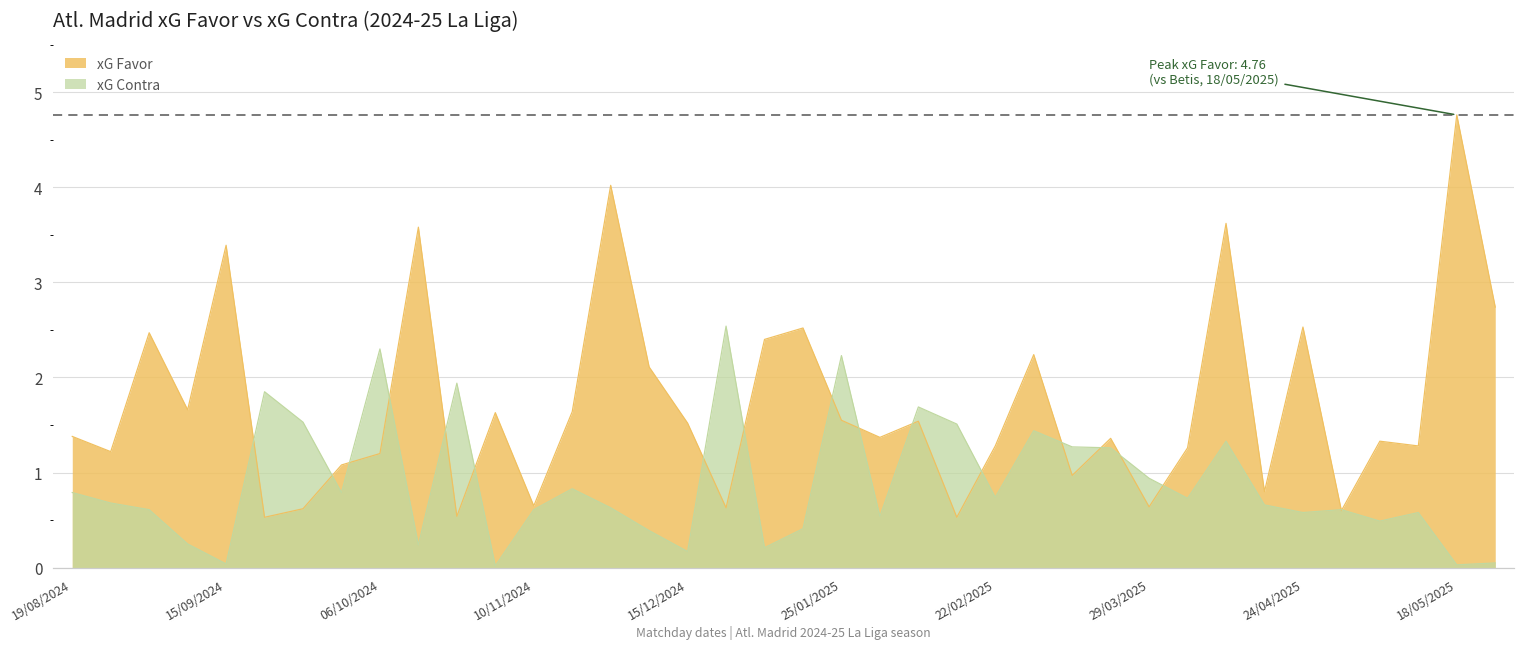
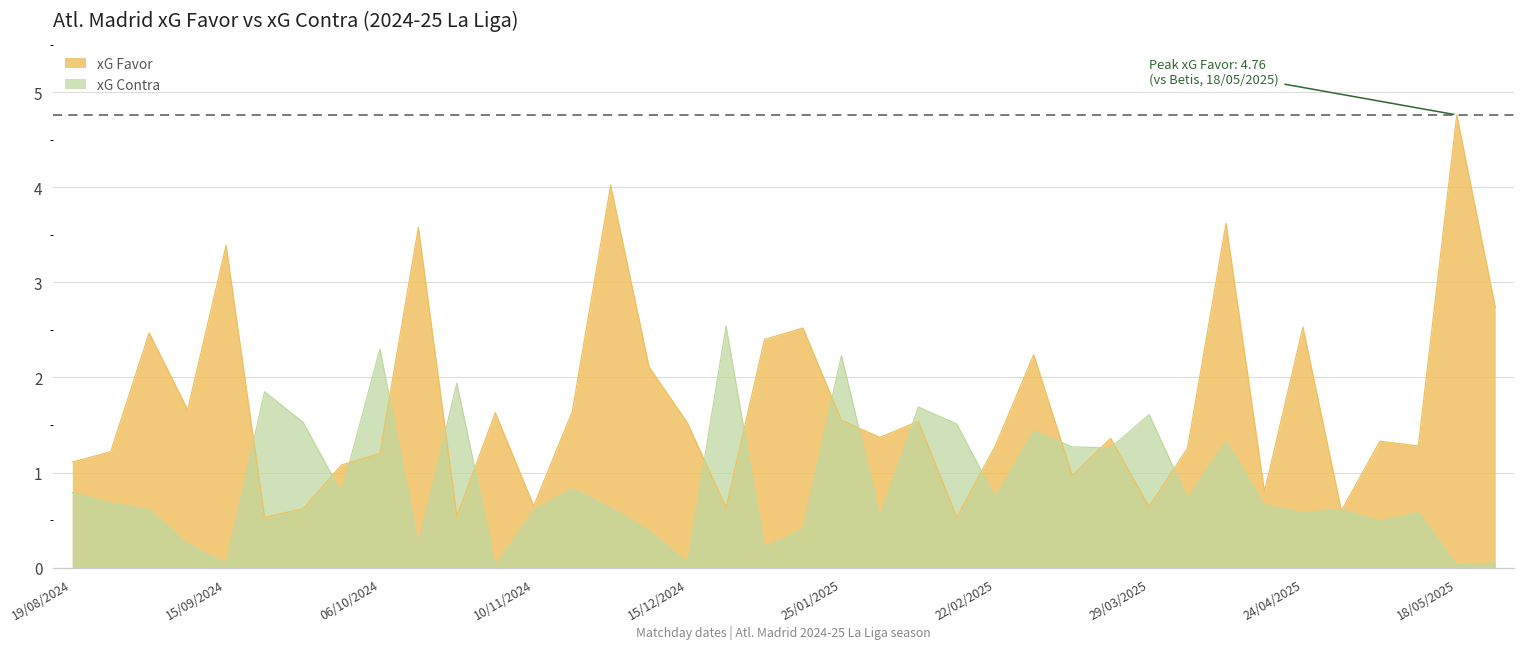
xG Favor, 19/08/2024: 1.4 -> 1.1
xG Contra, 15/12/2024: 0.2 -> 0.1
xG Contra, 29/03/2025: 0.9 -> 1.6
